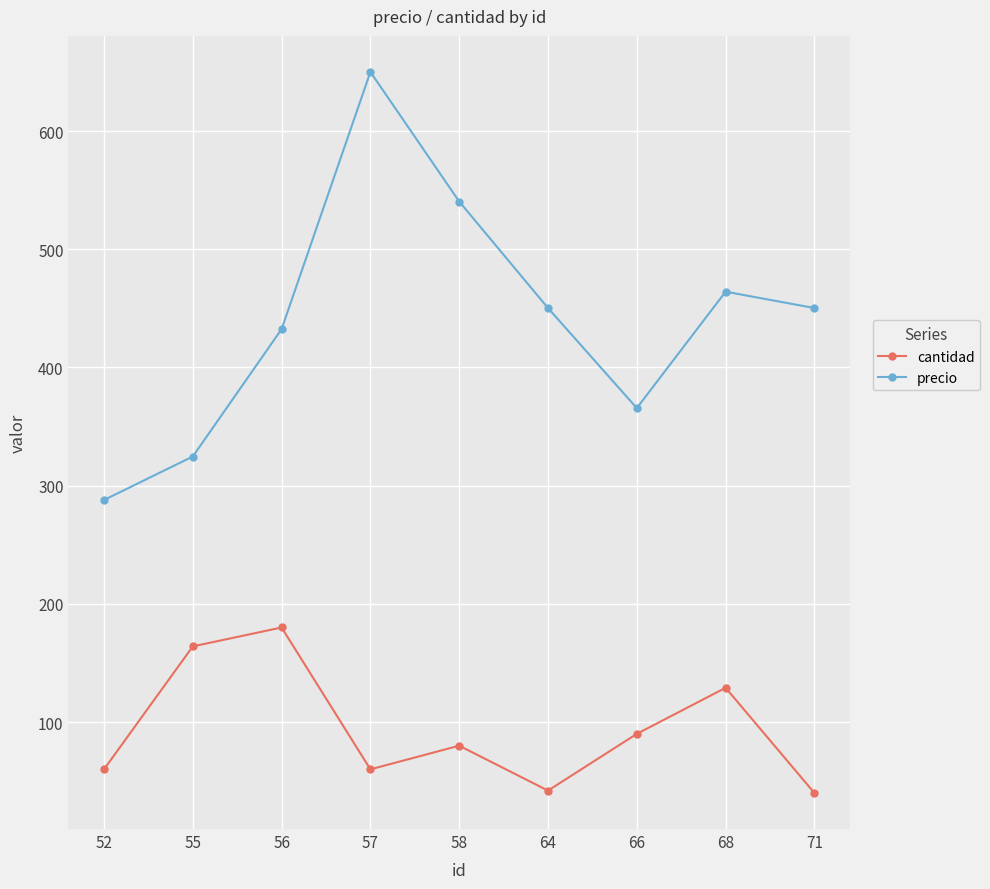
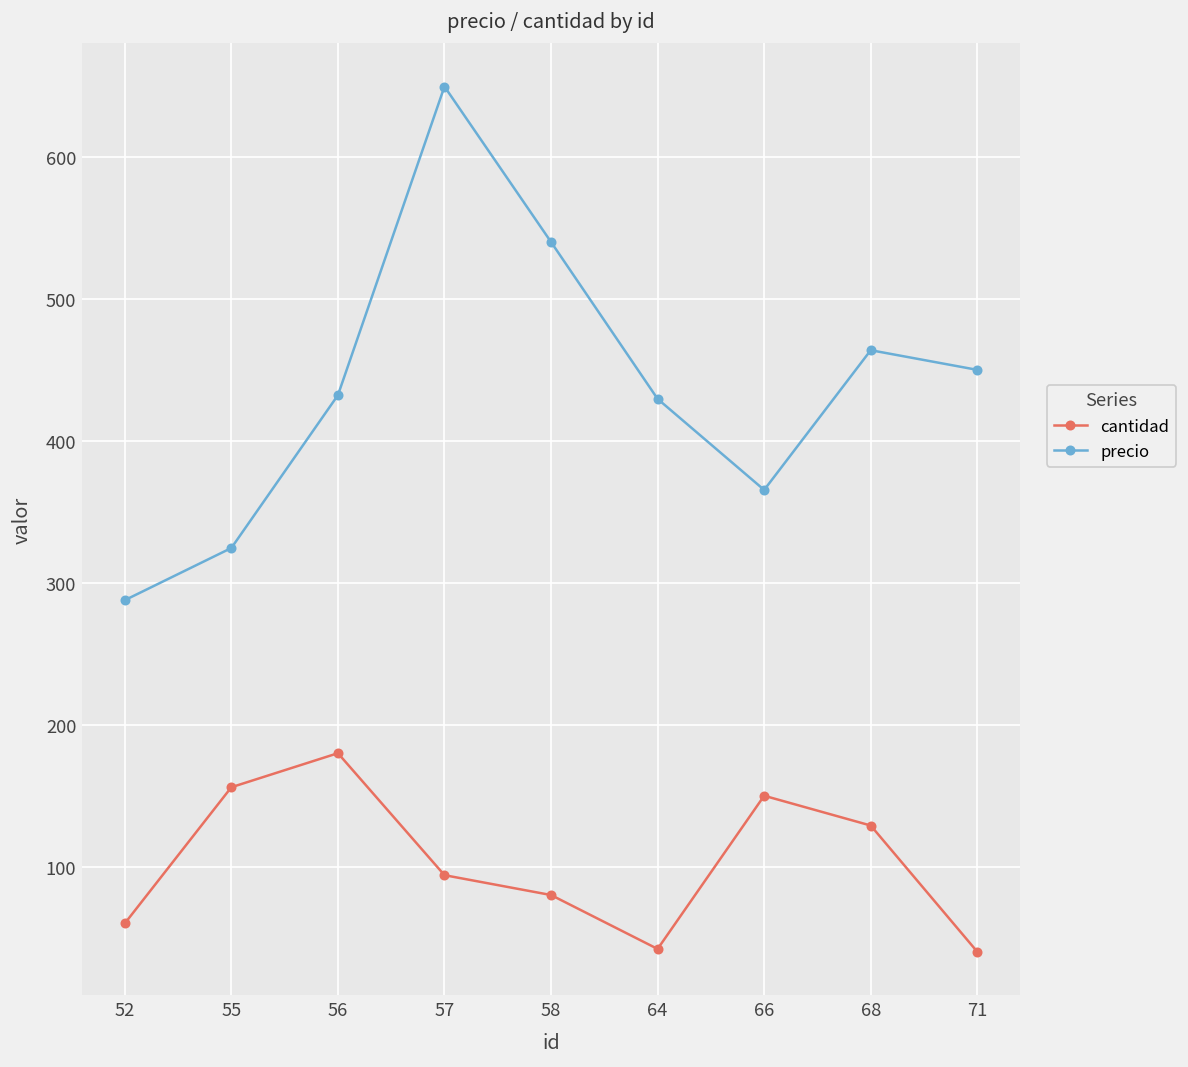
cantidad, 55: 164 -> 156
cantidad, 57: 60 -> 94
precio, 64: 450 -> 430
cantidad, 66: 90 -> 150
